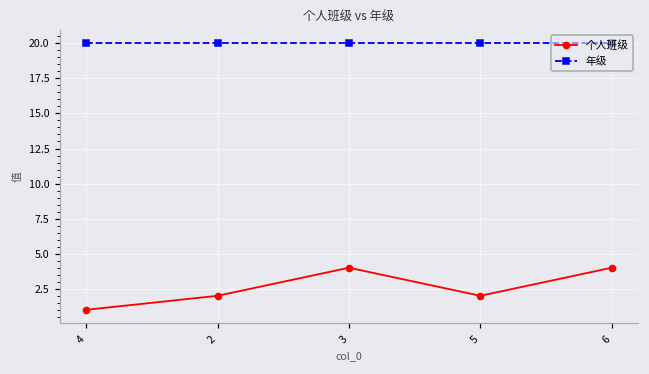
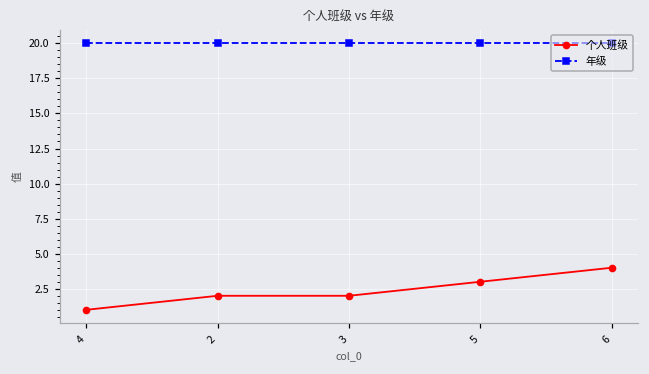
个人班级, 3: 4 -> 2
个人班级, 5: 2 -> 3
